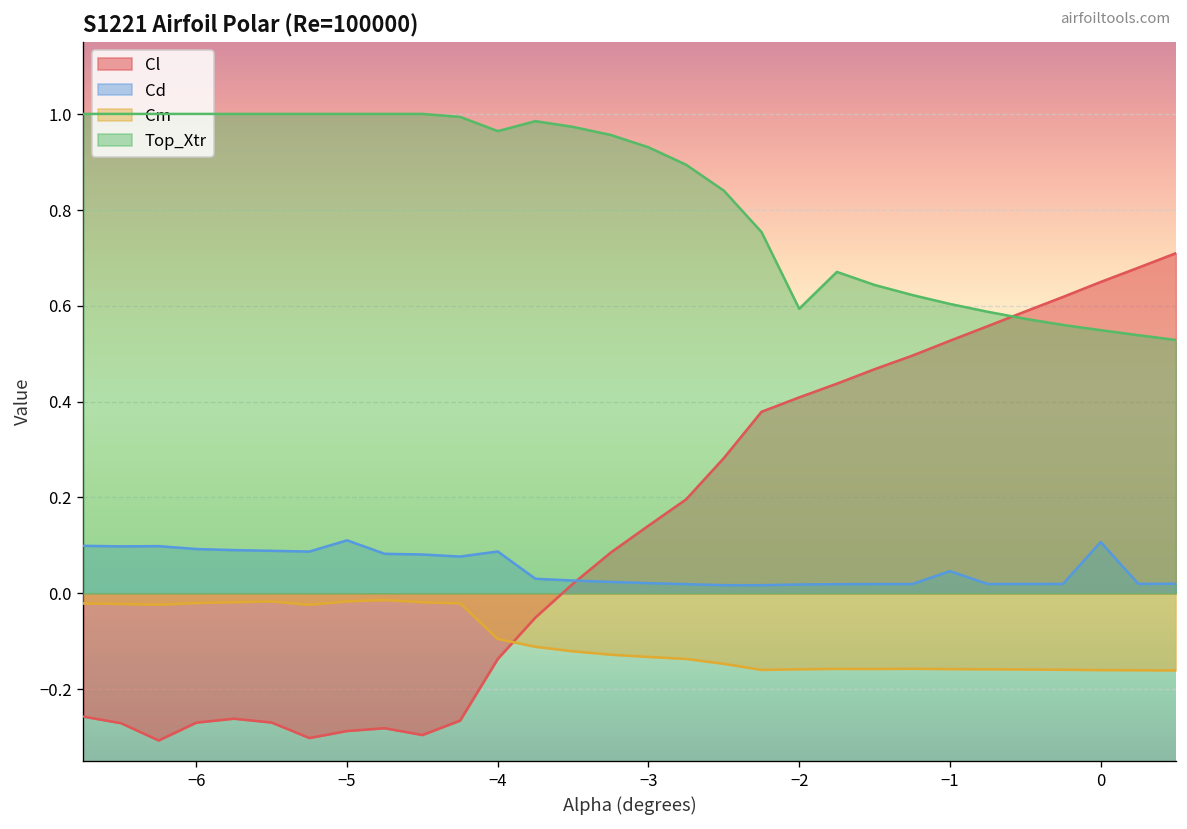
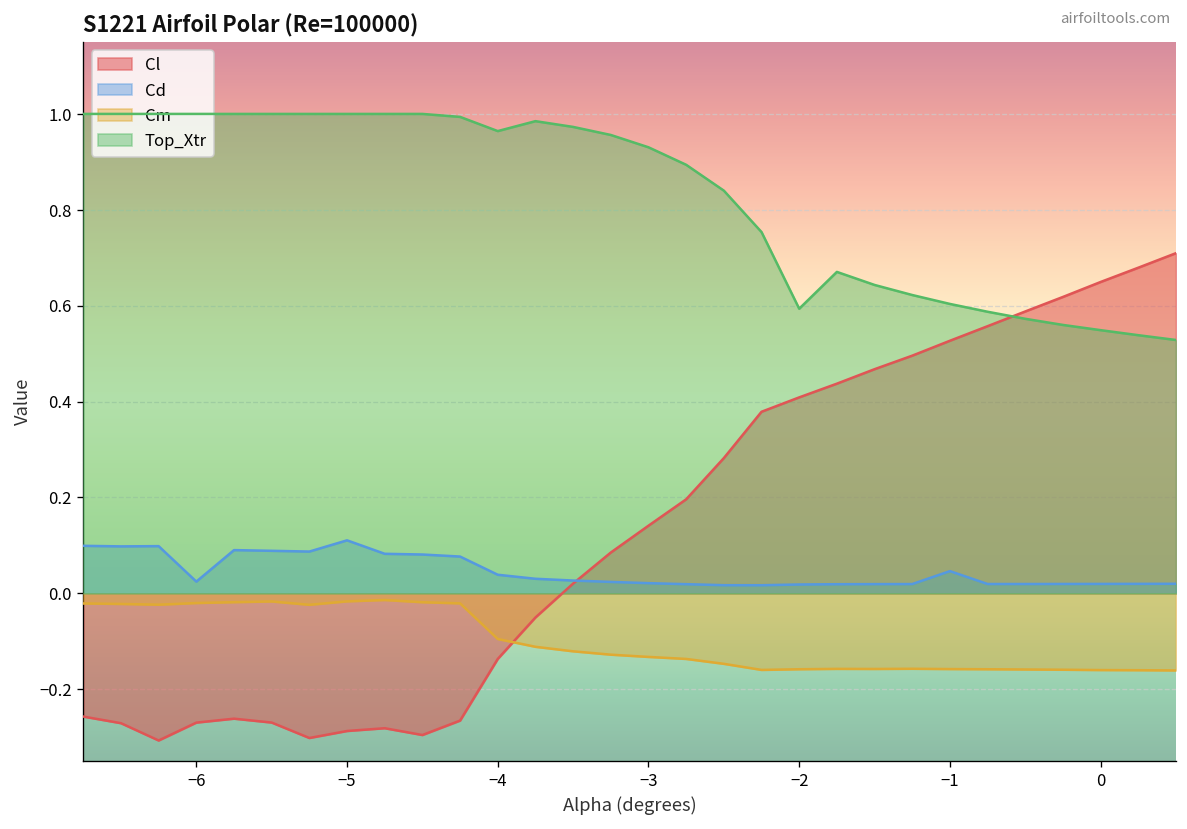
Cd, −6: 0.09 -> 0.02
Cd, −4: 0.09 -> 0.04
Cd, 0: 0.11 -> 0.02
